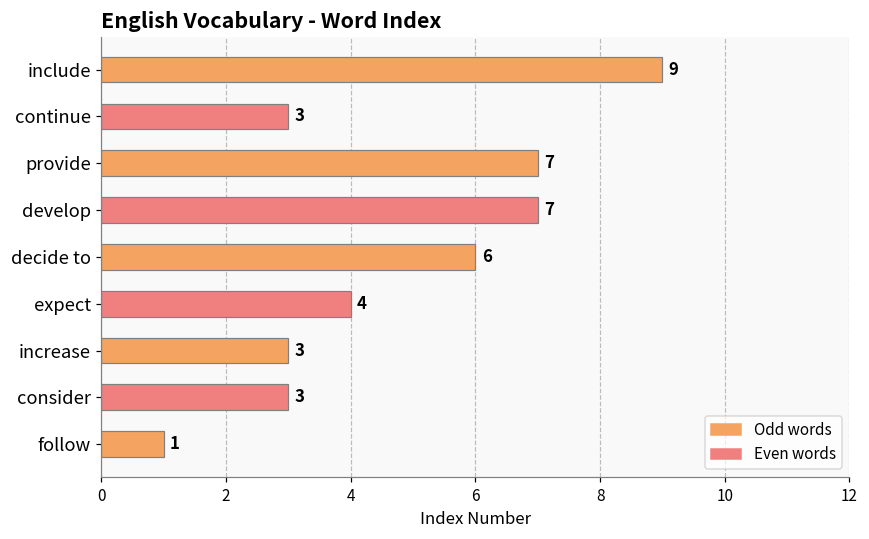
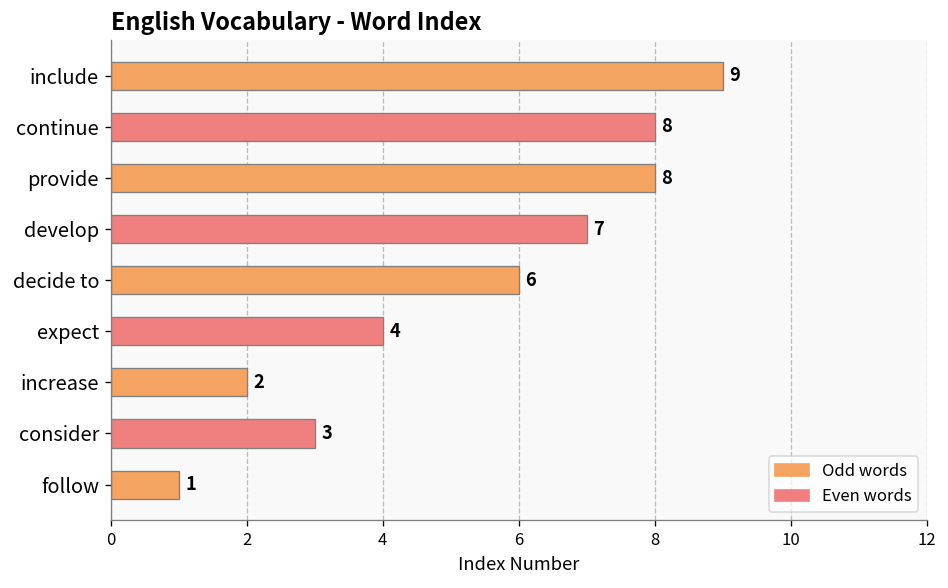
continue: 3 -> 8
provide: 7 -> 8
increase: 3 -> 2
